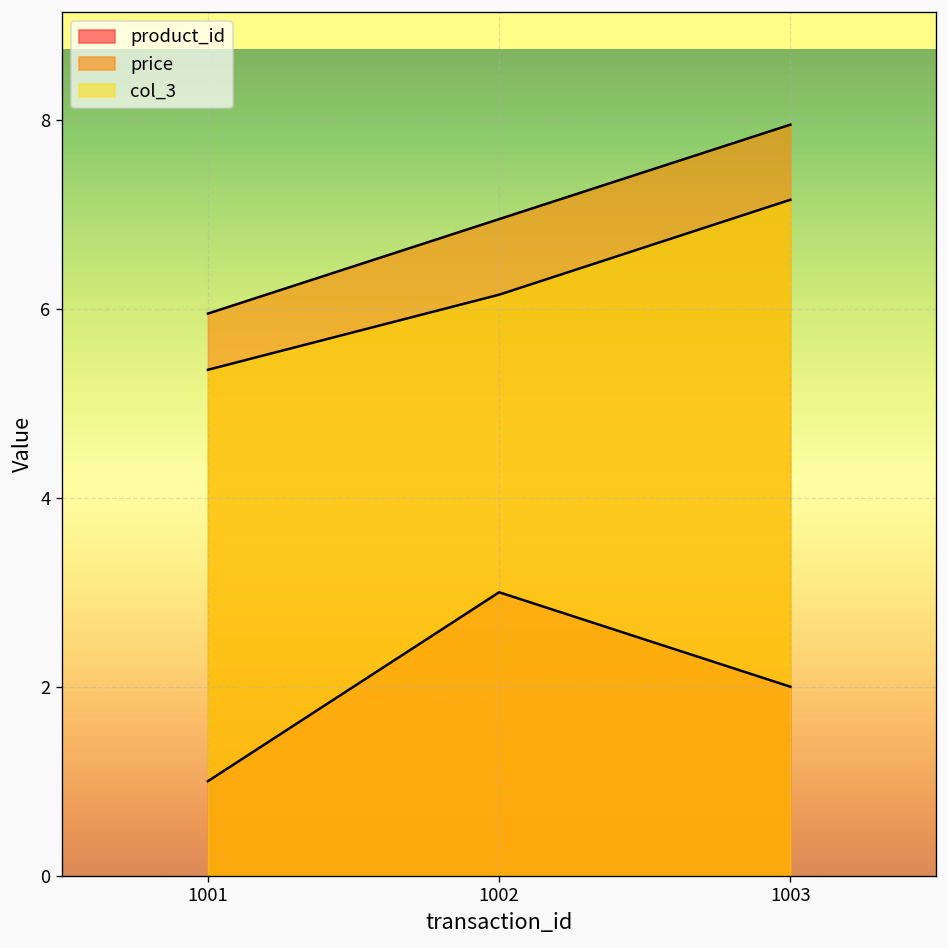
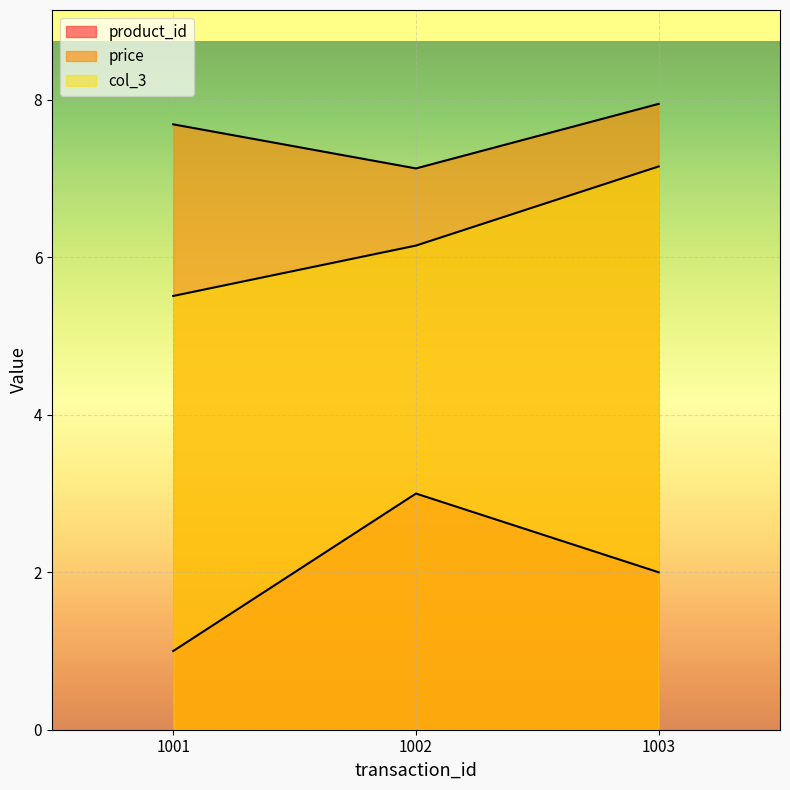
price, 1001: 6.0 -> 7.7
col_3, 1001: 5.4 -> 5.5
price, 1002: 7.0 -> 7.1
